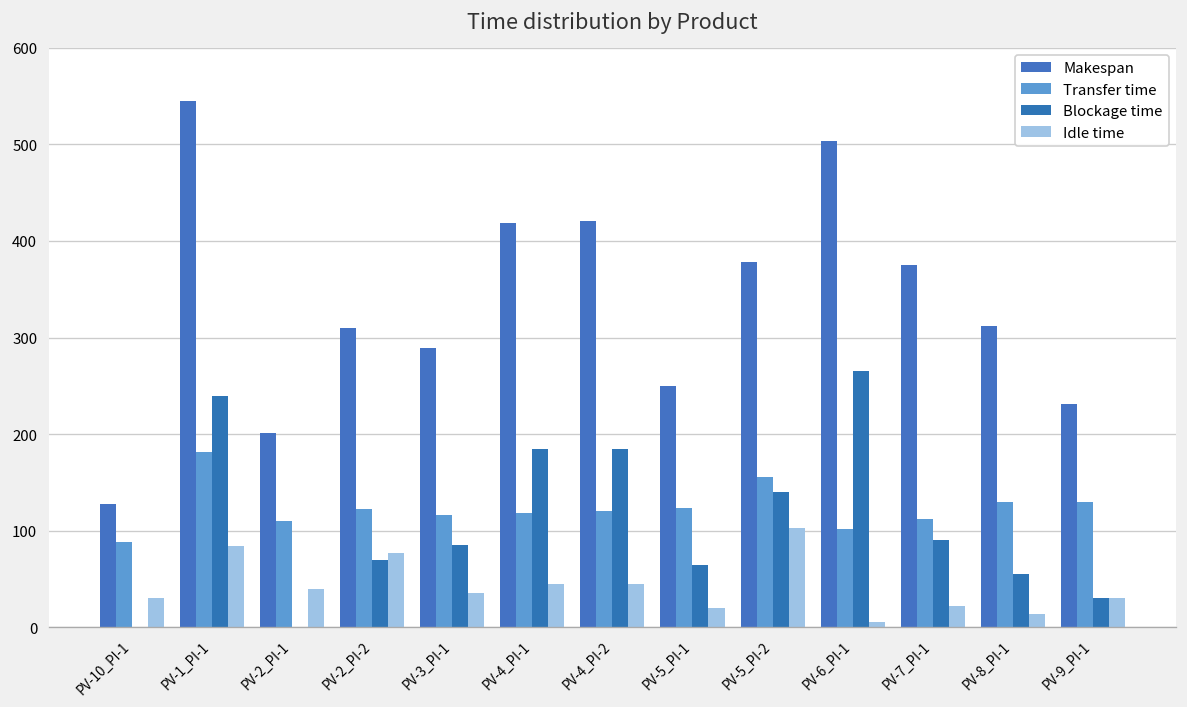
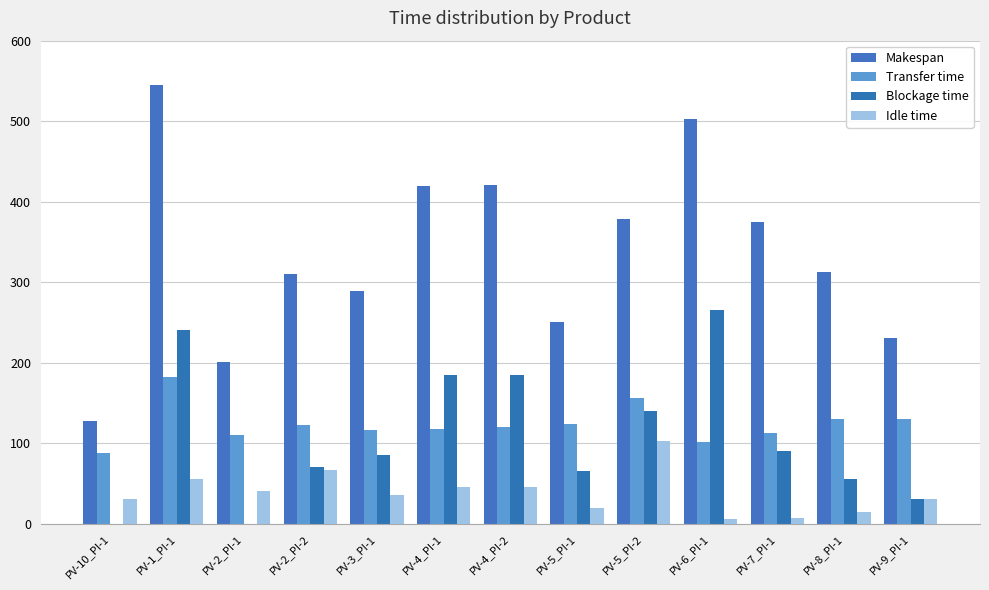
Idle time, PV-1_PI-1: 80 -> 60
Idle time, PV-2_PI-2: 80 -> 70
Idle time, PV-7_PI-1: 20 -> 10
